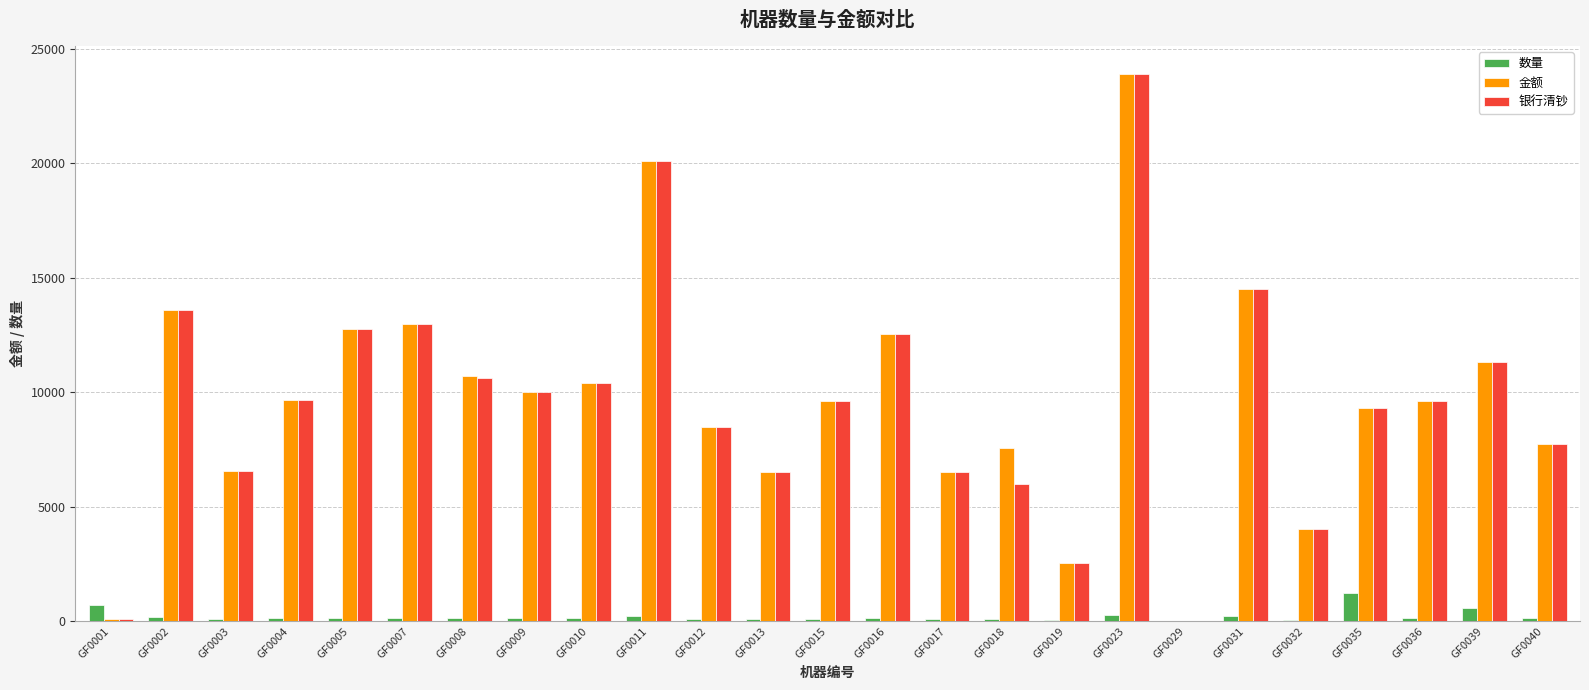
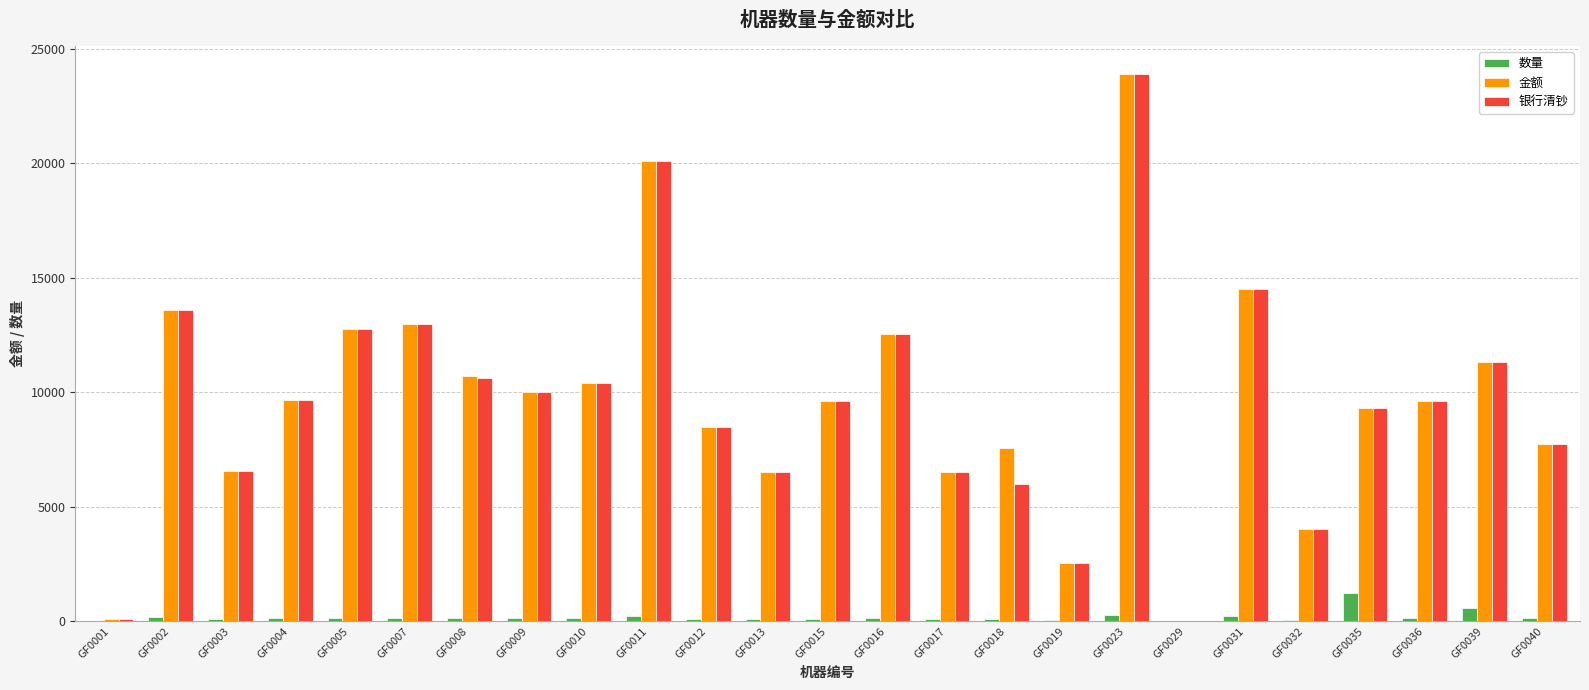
数量, GF0001: 700 -> 0
